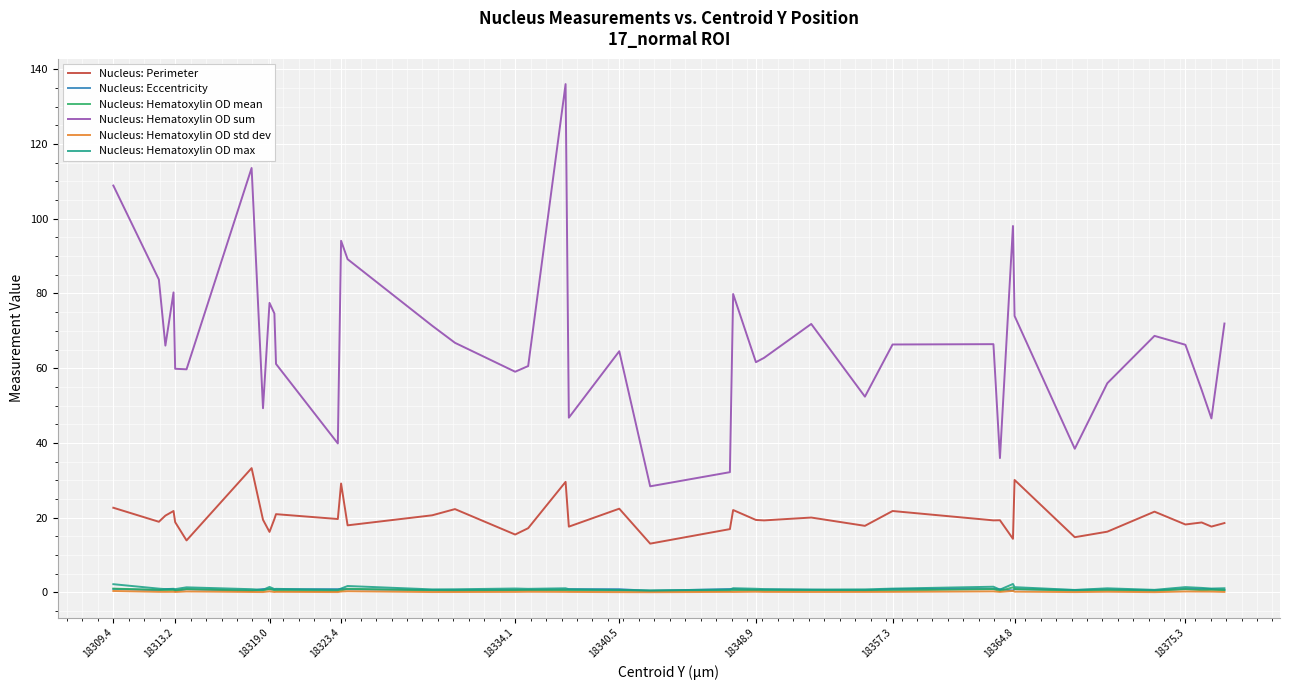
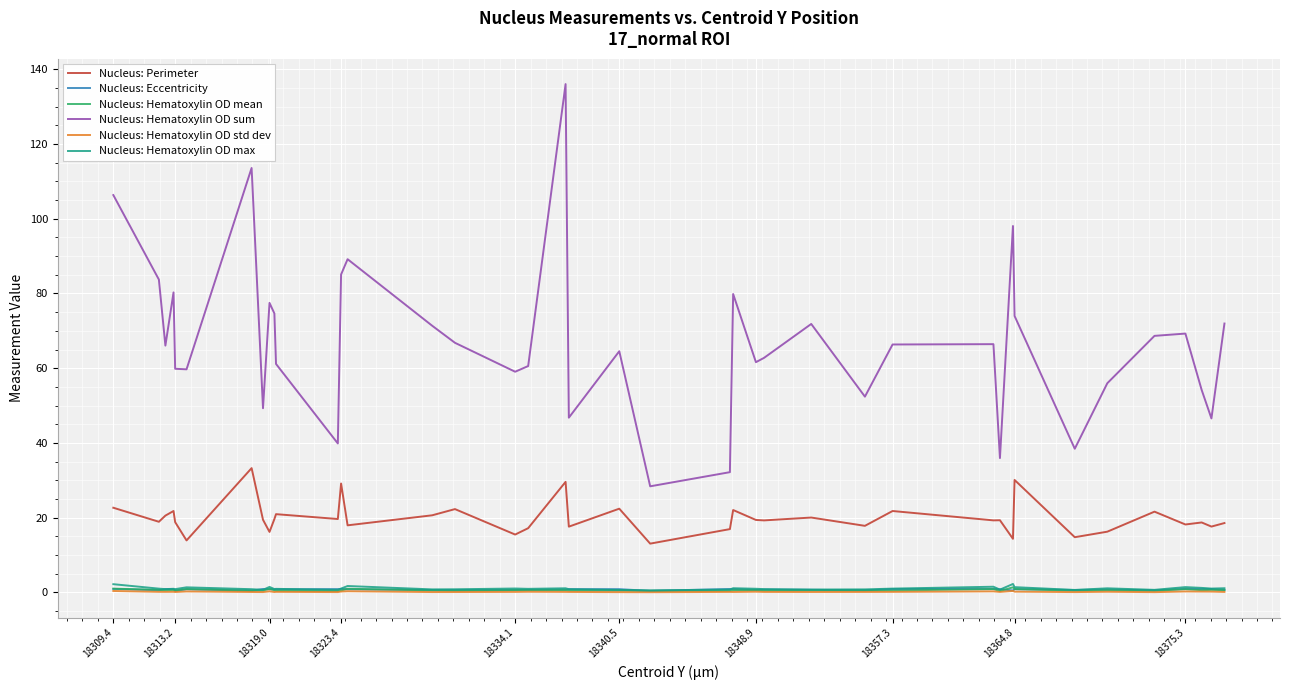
Nucleus: Hematoxylin OD sum, 18309.4: 109 -> 106
Nucleus: Hematoxylin OD sum, 18323.4: 94 -> 85
Nucleus: Hematoxylin OD sum, 18375.3: 66 -> 69
